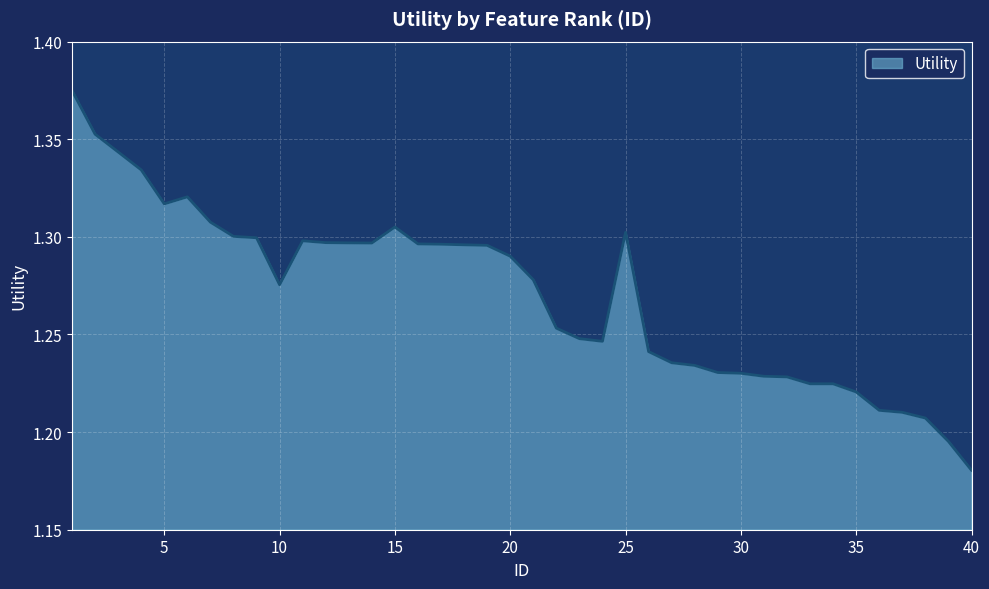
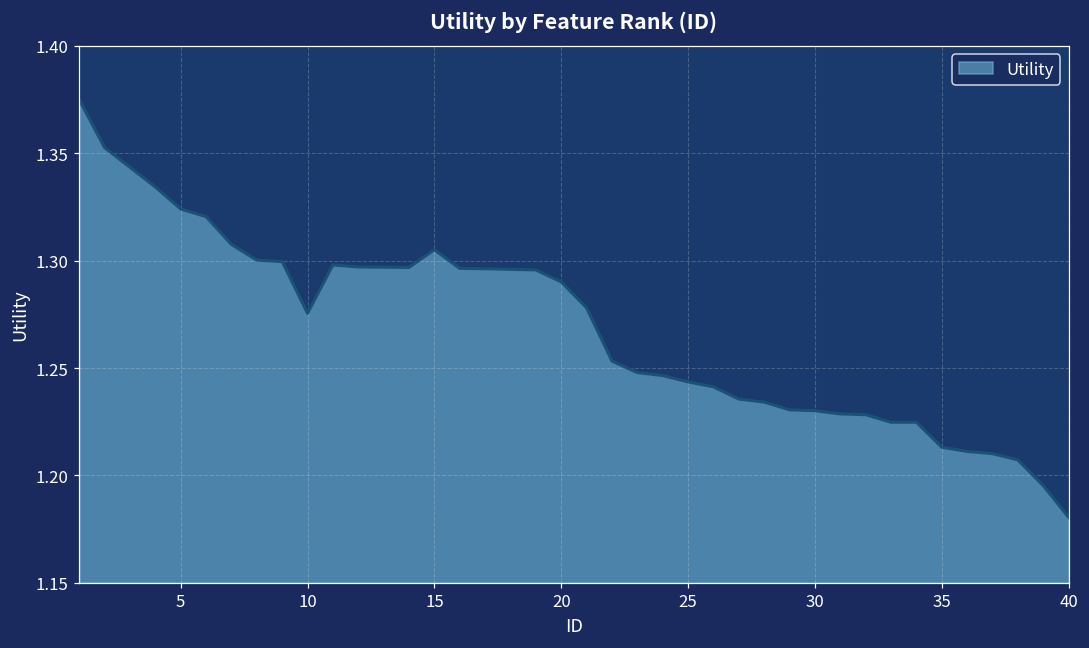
5: 1.317 -> 1.324
25: 1.302 -> 1.244
35: 1.221 -> 1.213
